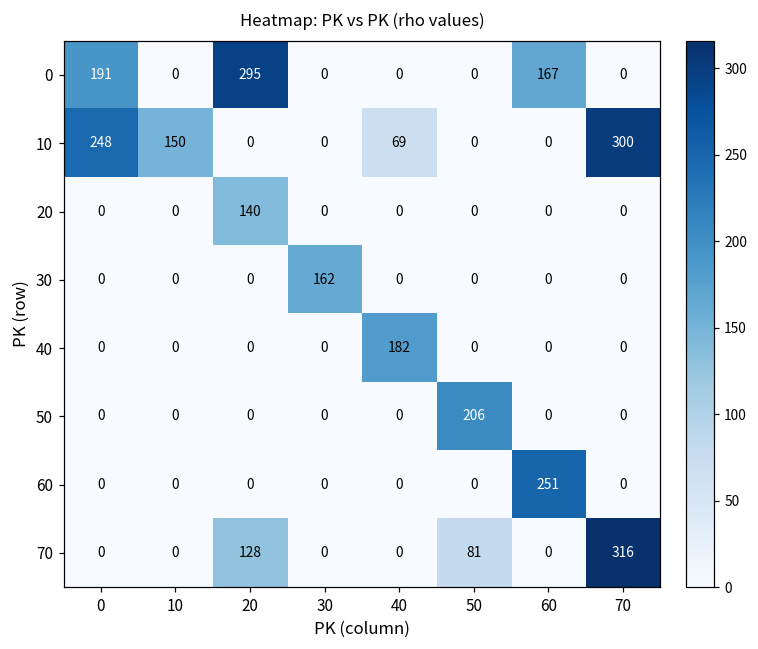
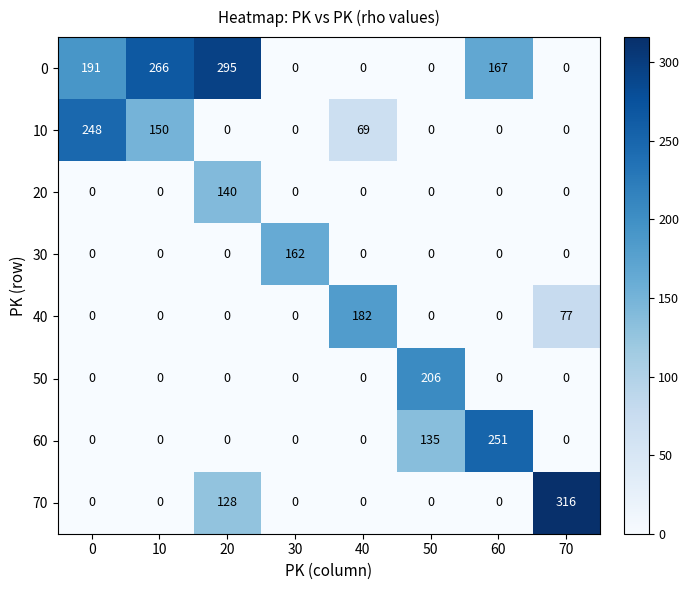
0, 10: 0 -> 266
10, 70: 300 -> 0
40, 70: 0 -> 77
60, 50: 0 -> 135
70, 50: 81 -> 0
